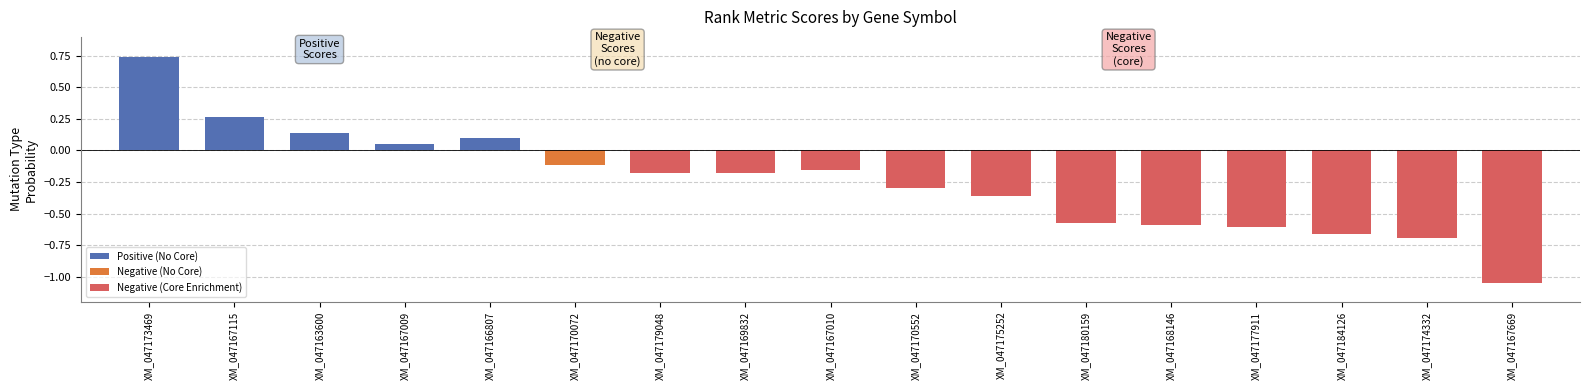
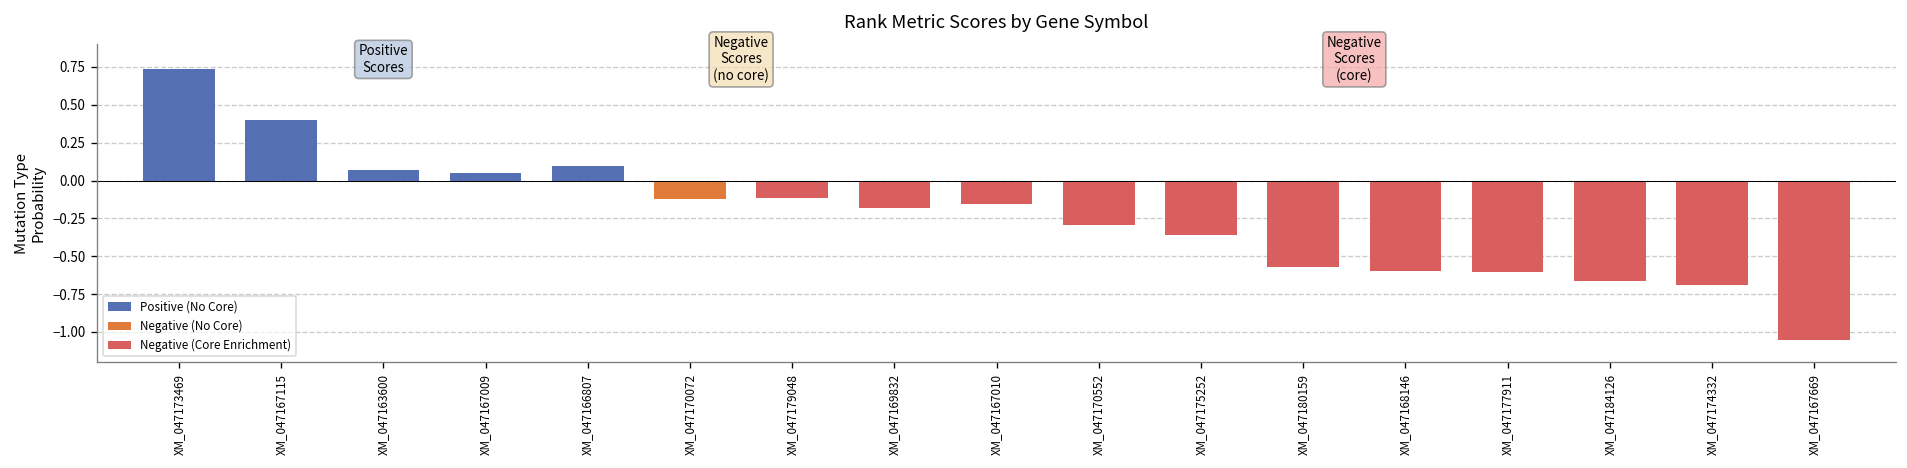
XM_047167115: 0.27 -> 0.40
XM_047163600: 0.14 -> 0.07
XM_047179048: -0.18 -> -0.11
